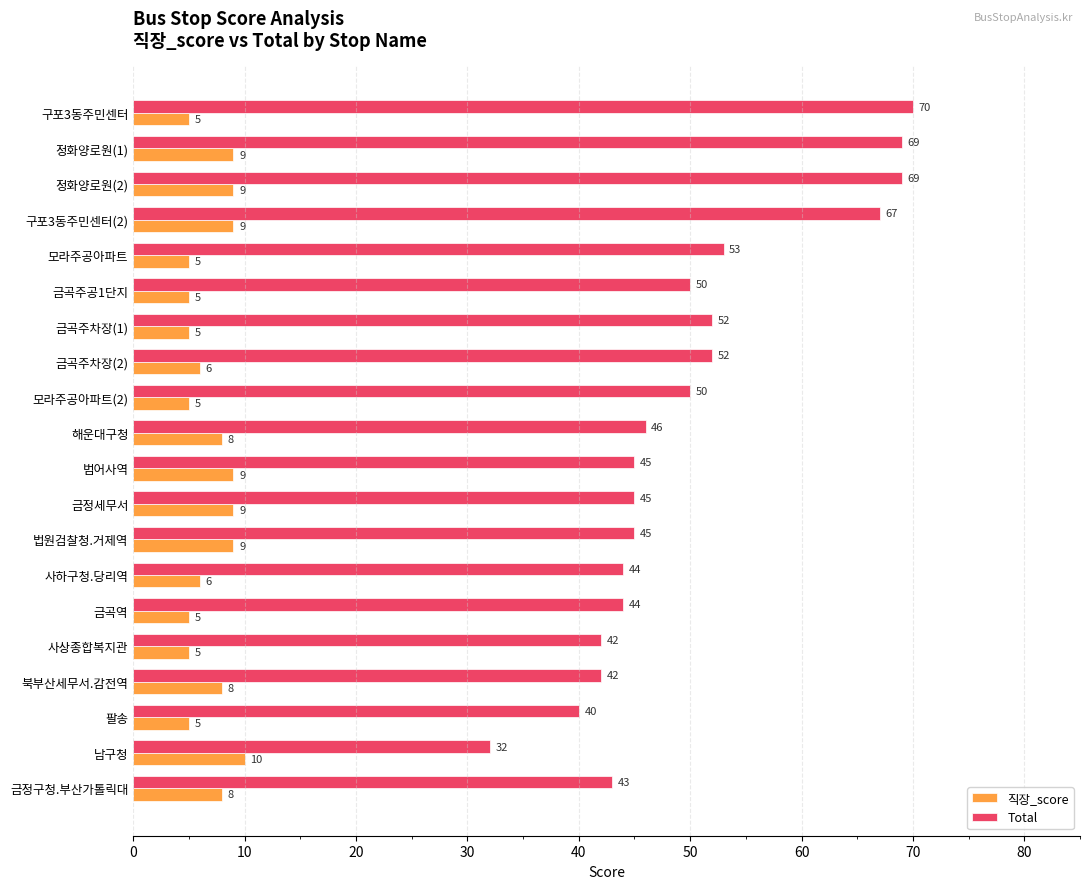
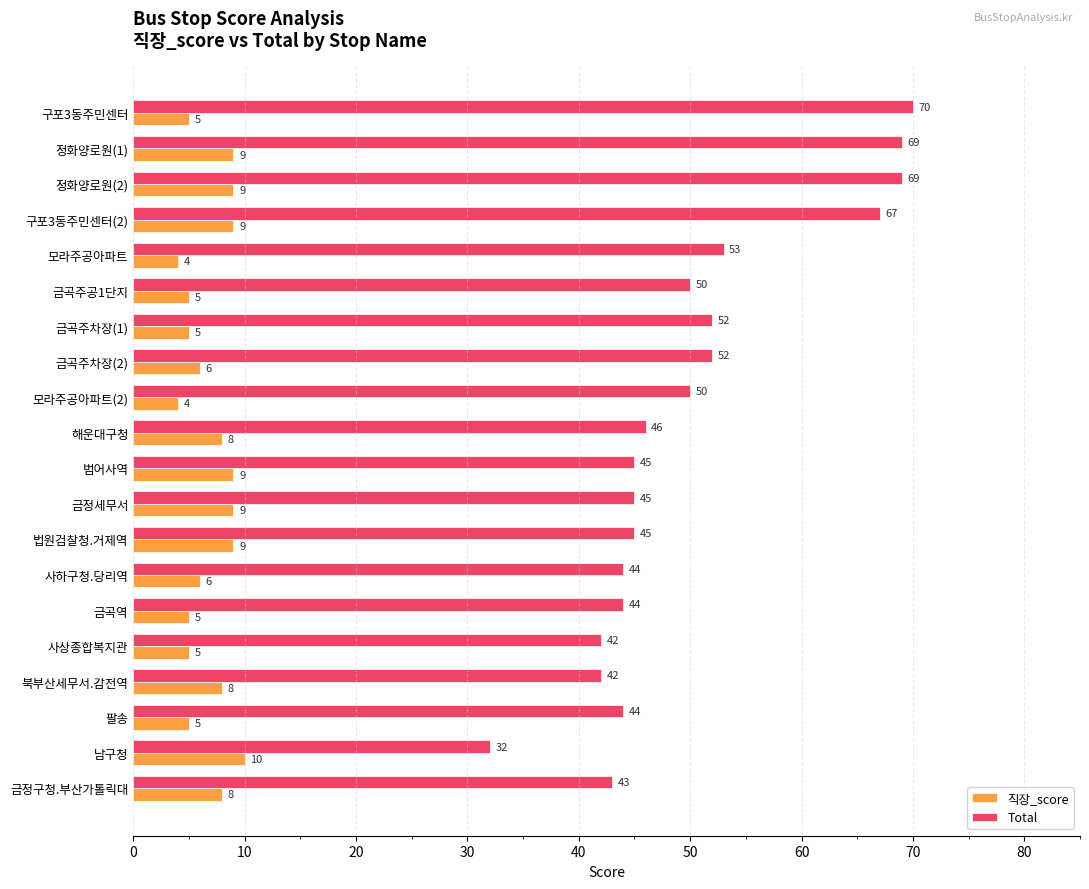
직장_score, 모라주공아파트: 5 -> 4
직장_score, 모라주공아파트(2): 5 -> 4
Total, 팔송: 40 -> 44
